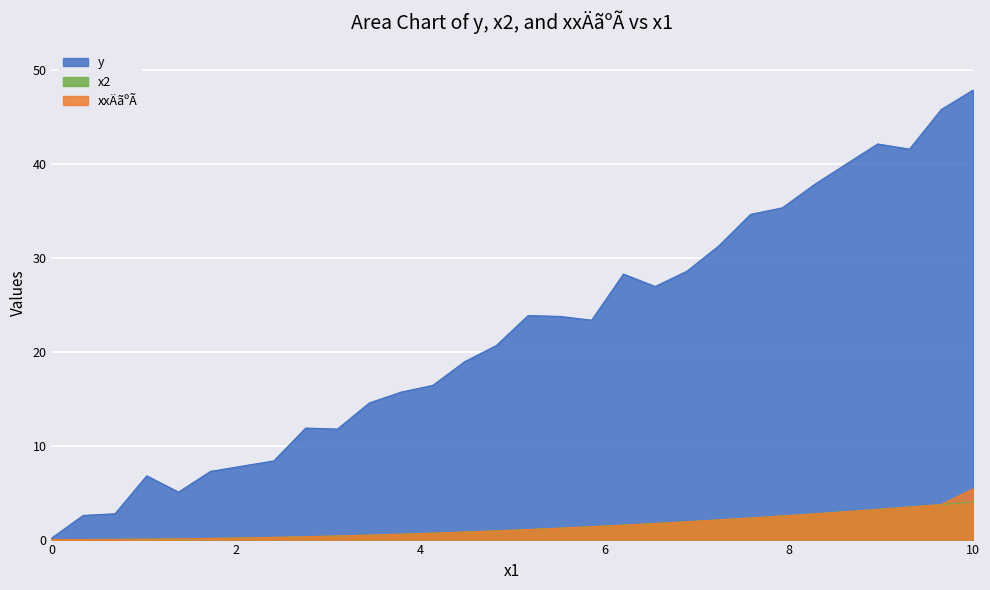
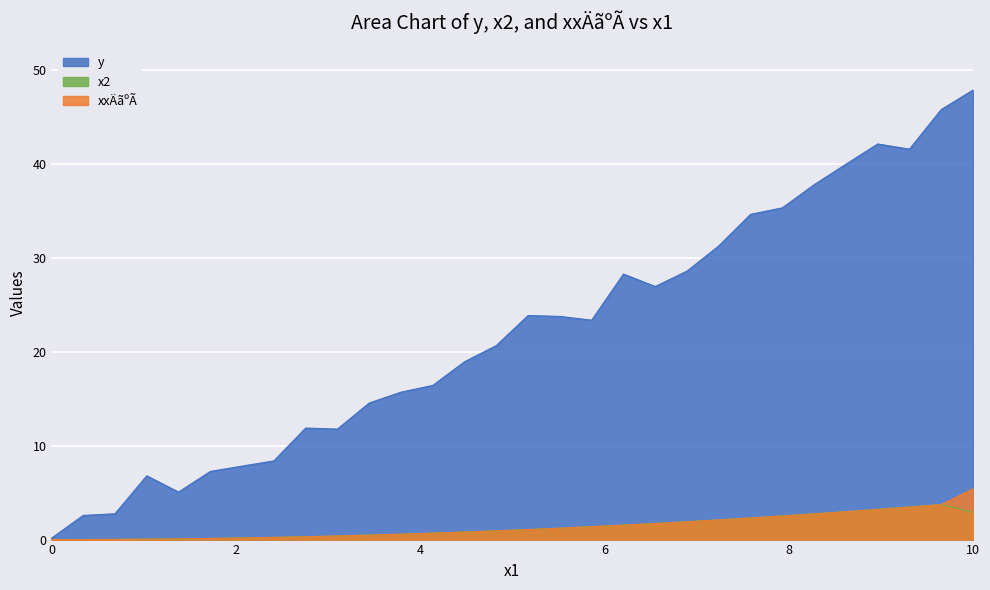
x2, 10: 4 -> 3
